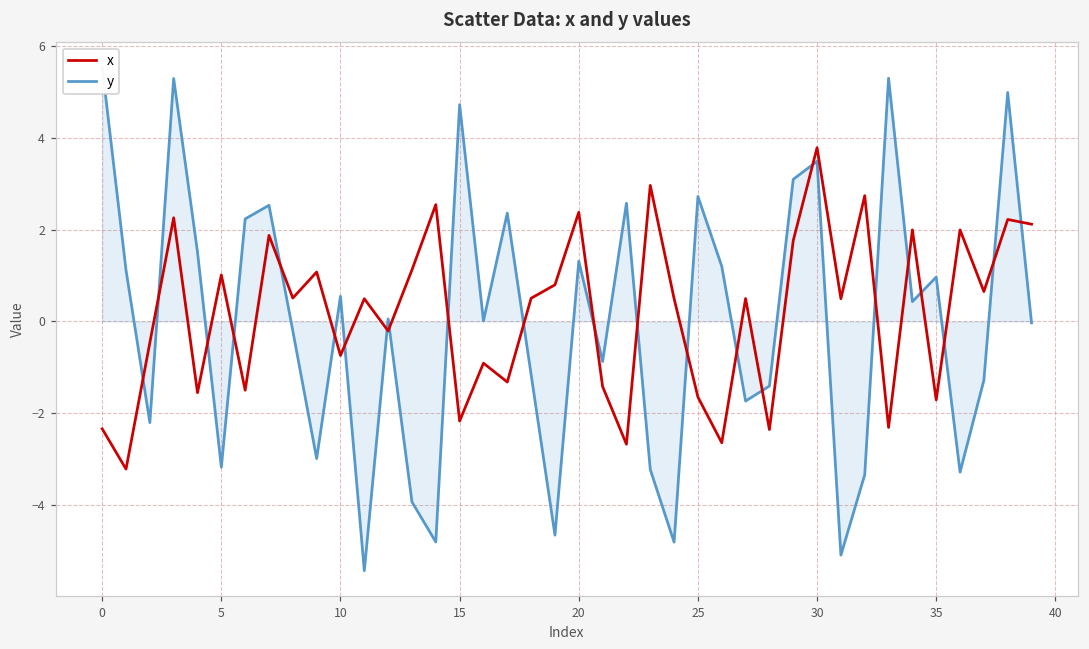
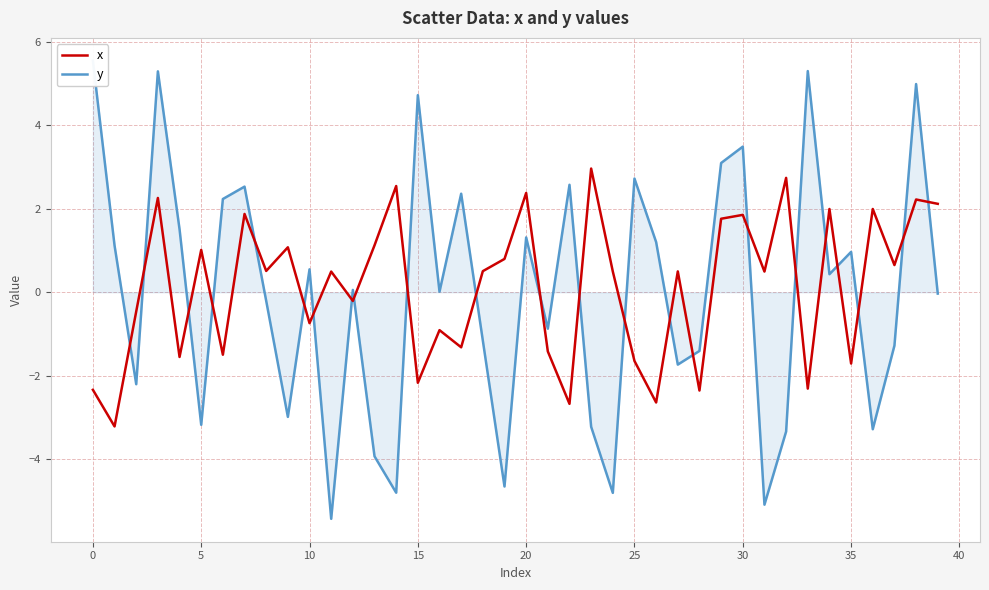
x, 30: 3.8 -> 1.9
